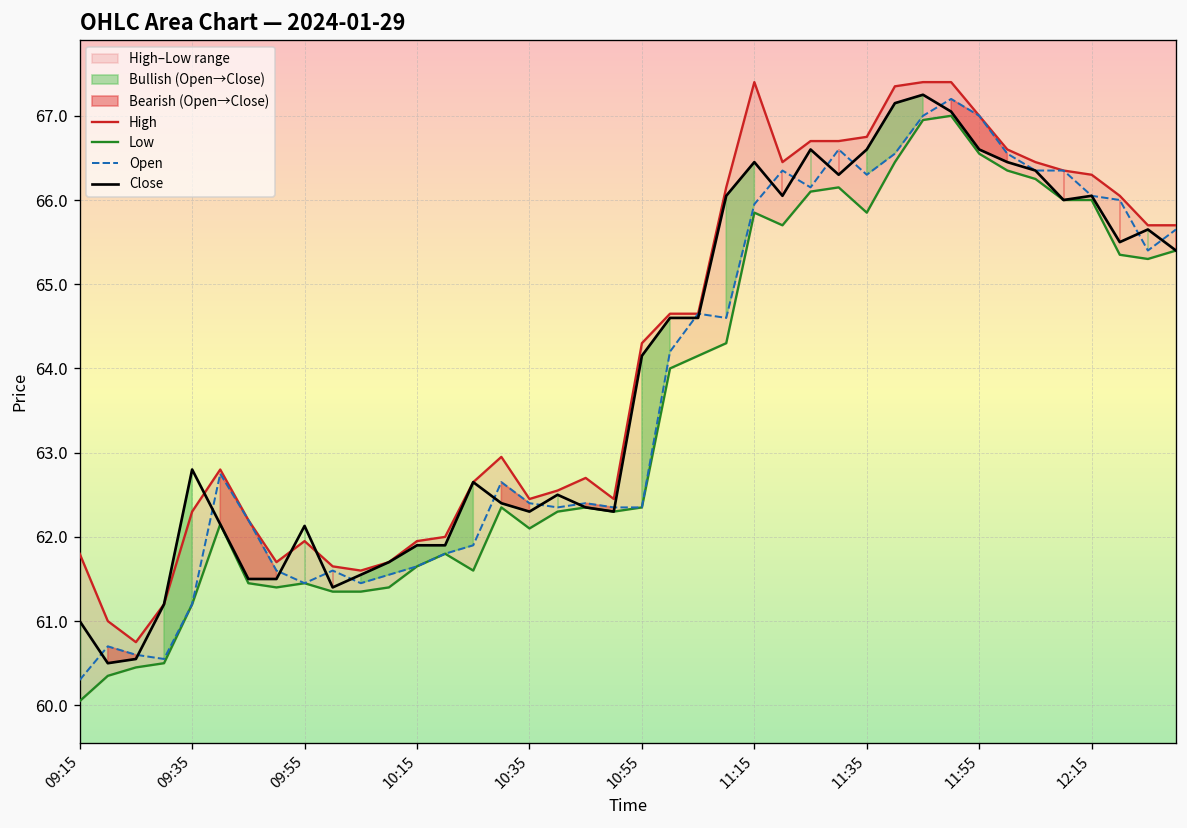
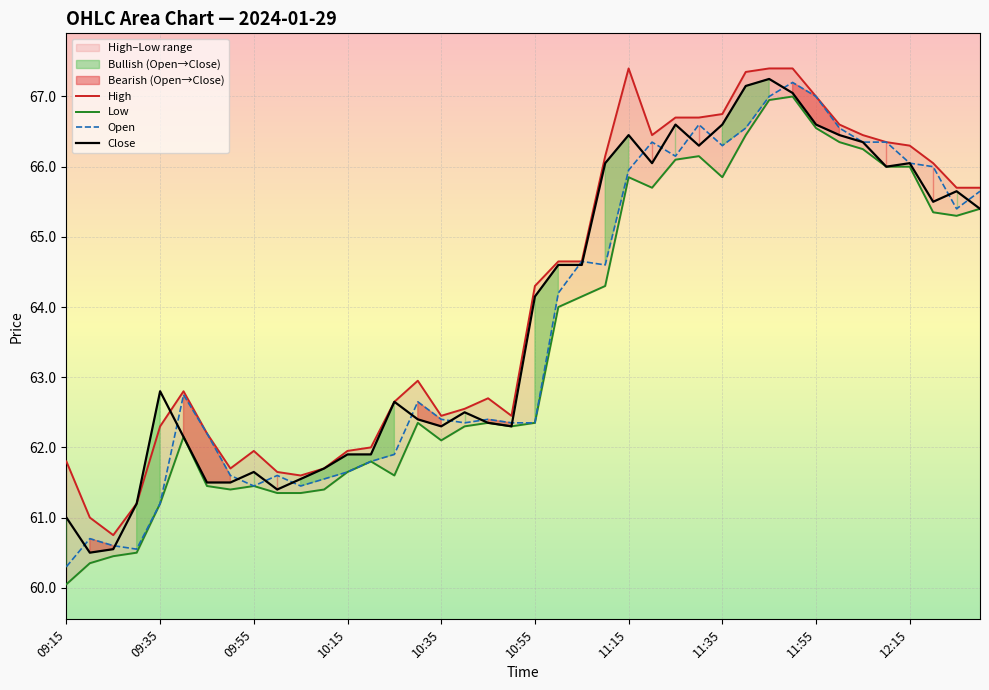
Close, 09:55: 62.1 -> 61.7
